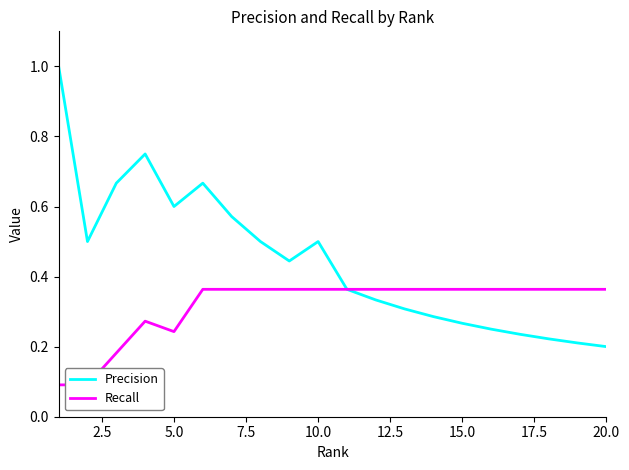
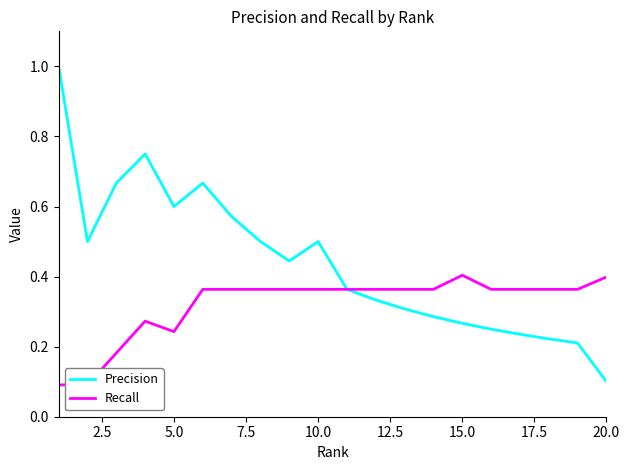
Recall, 15.0: 0.36 -> 0.40
Precision, 20.0: 0.2 -> 0.1
Recall, 20.0: 0.36 -> 0.40
